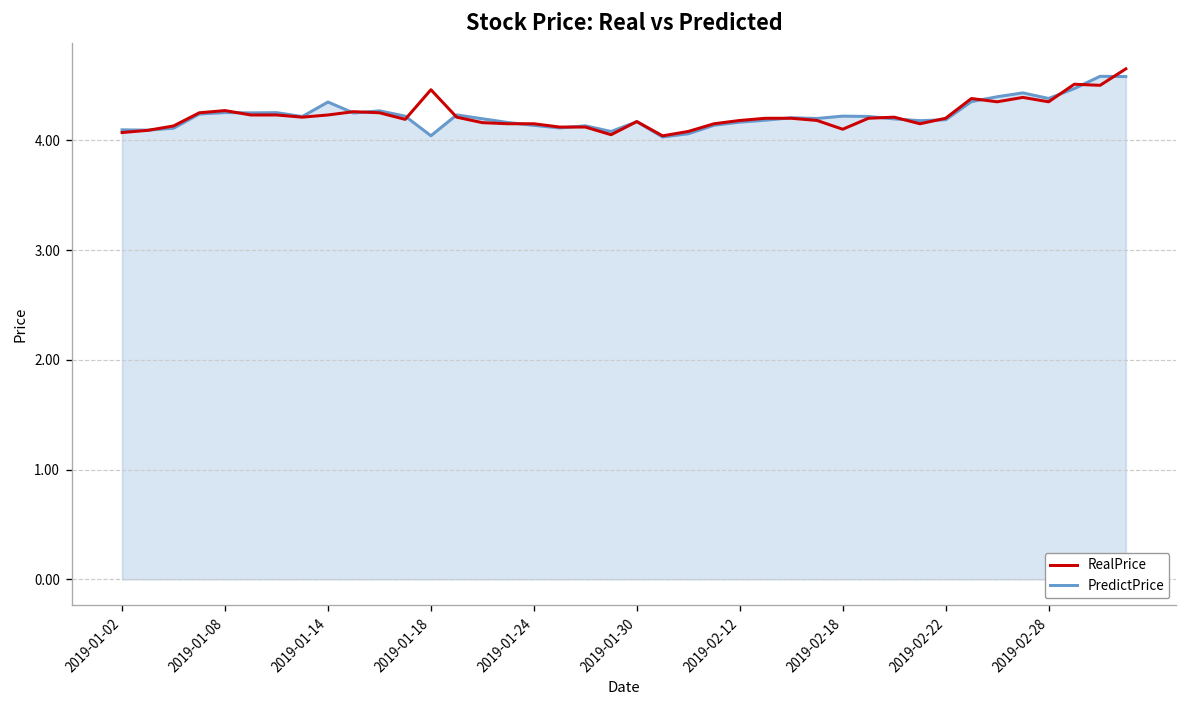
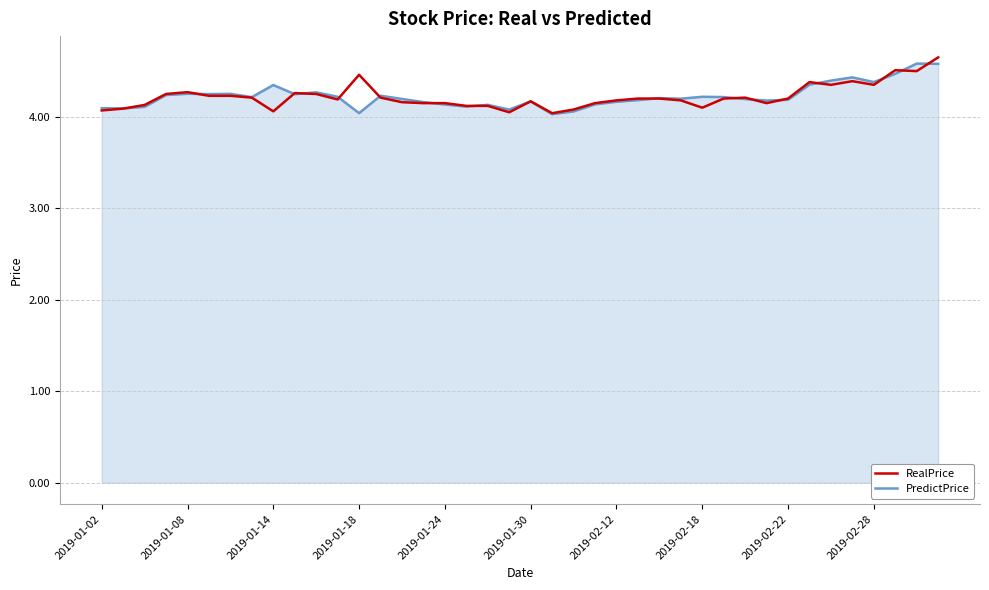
RealPrice, 2019-01-14: 4.2 -> 4.1
